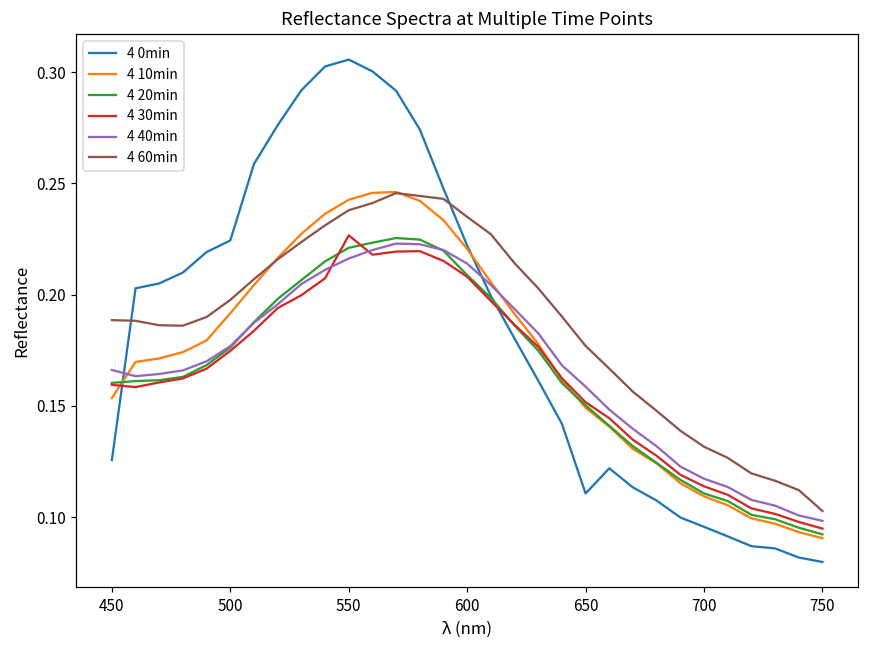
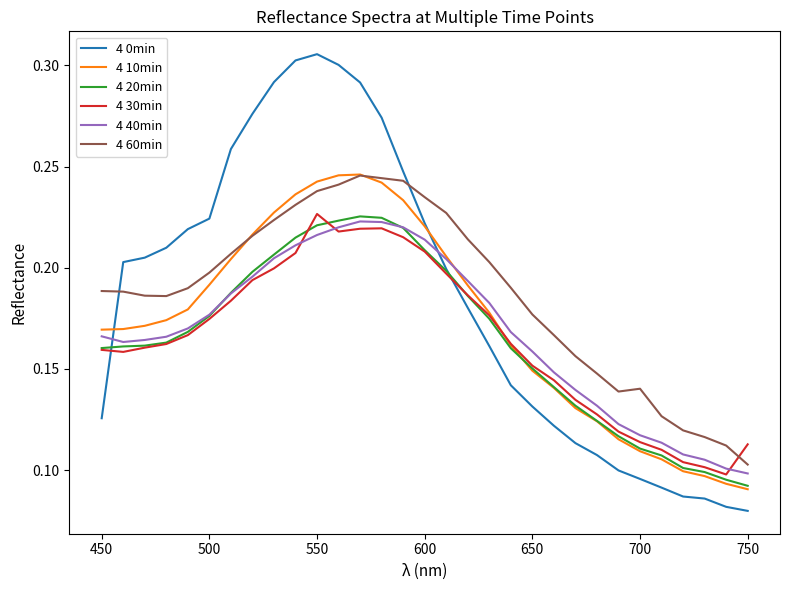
4 10min, 450: 0.154 -> 0.169
4 0min, 650: 0.111 -> 0.131
4 60min, 700: 0.132 -> 0.140
4 30min, 750: 0.095 -> 0.113
